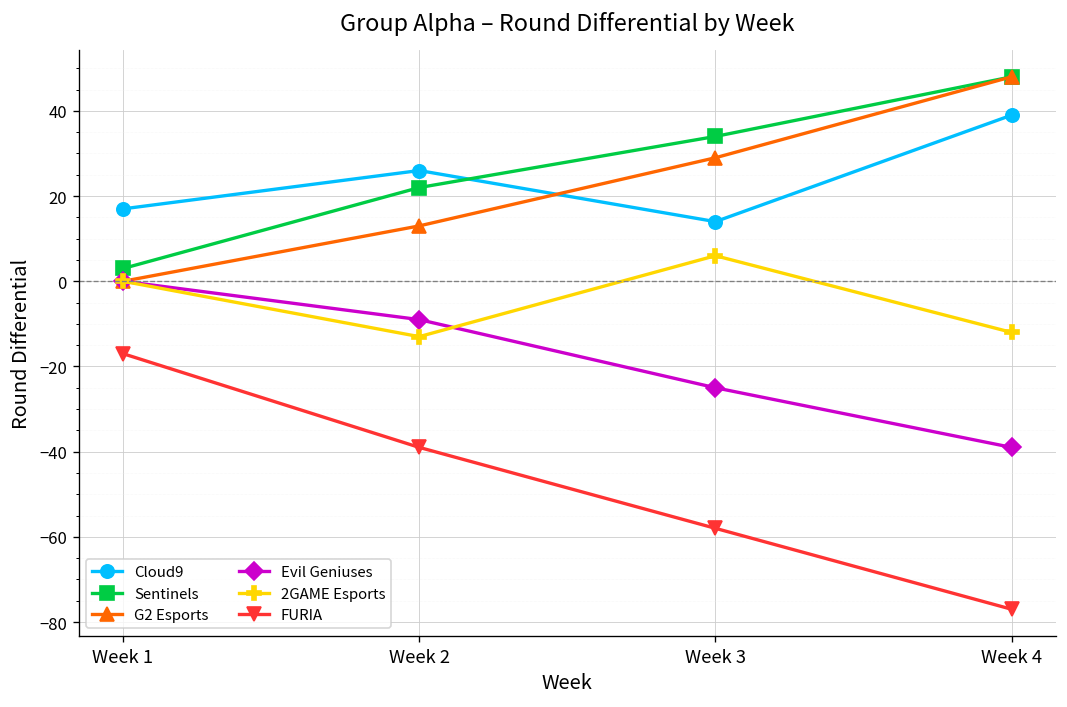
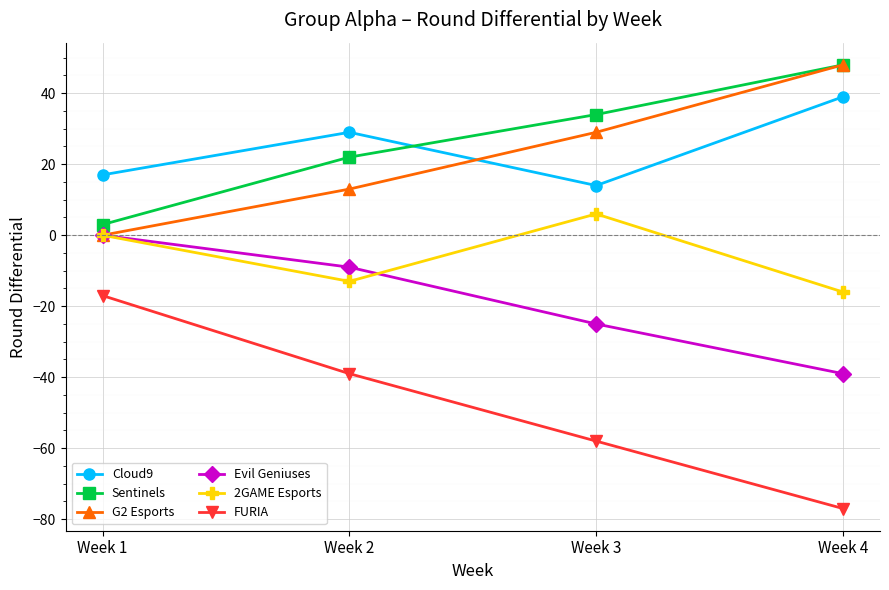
Cloud9, Week 2: 26 -> 29
2GAME Esports, Week 4: -12 -> -16
